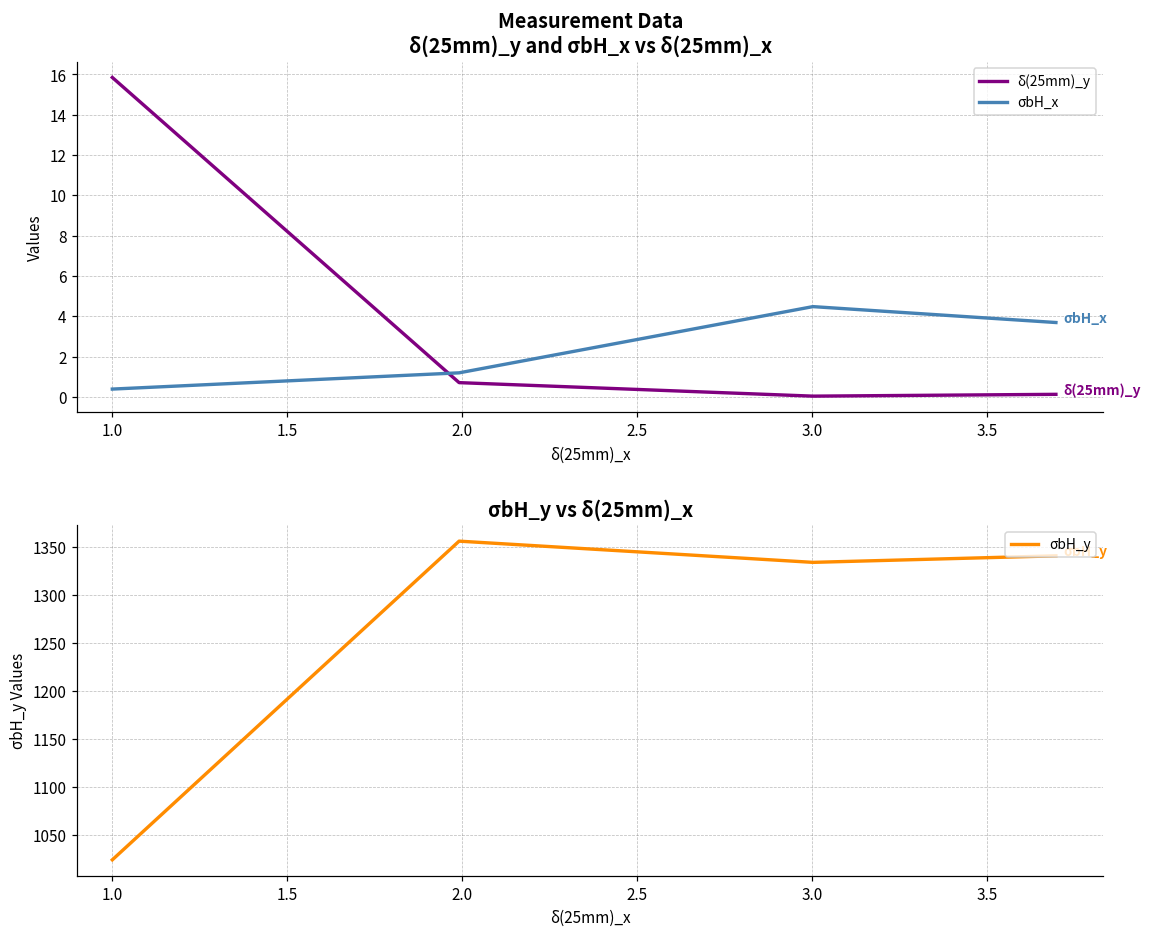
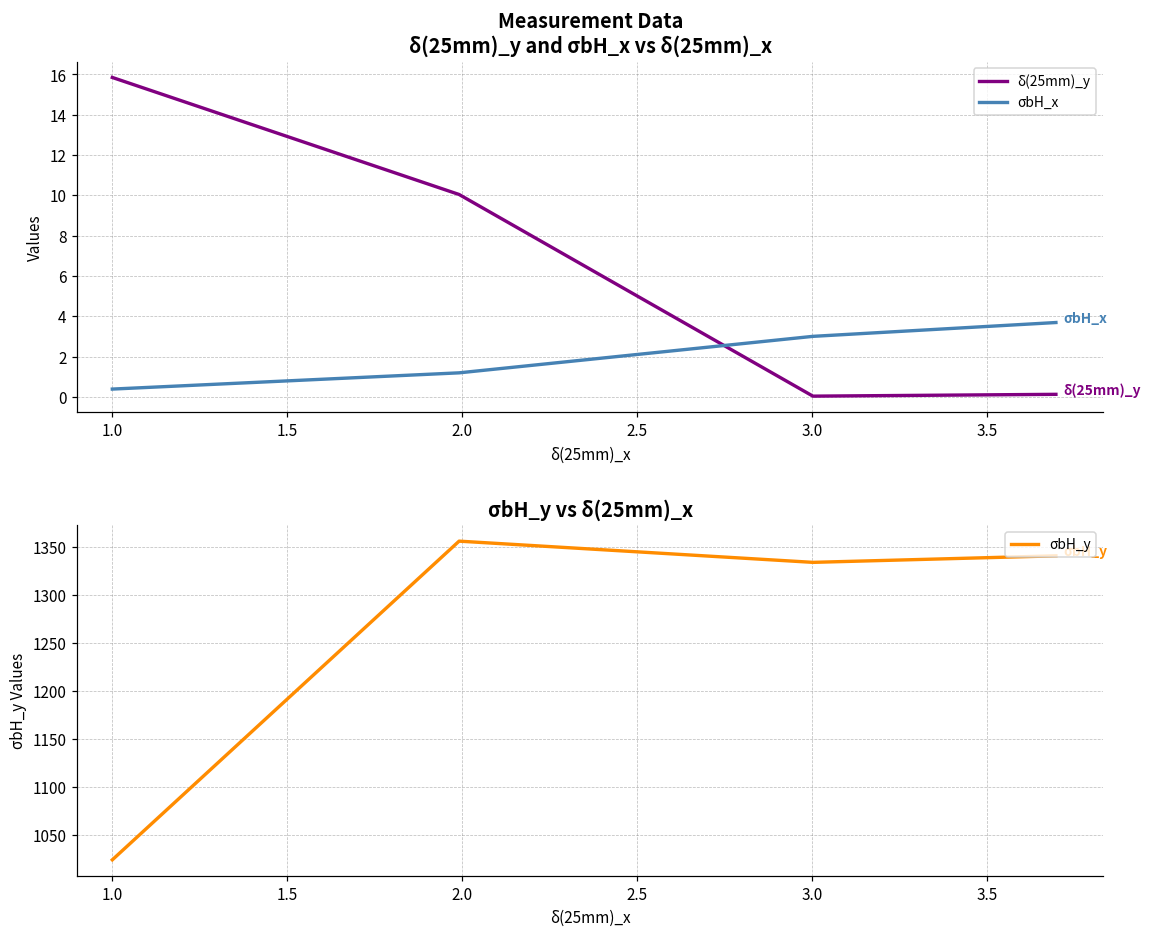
Measurement Data δ(25mm)_y and σbH_x vs δ(25mm)_x, δ(25mm)_y, 2.0: 0.7 -> 10.0
Measurement Data δ(25mm)_y and σbH_x vs δ(25mm)_x, σbH_x, 3.0: 4.5 -> 3.0
